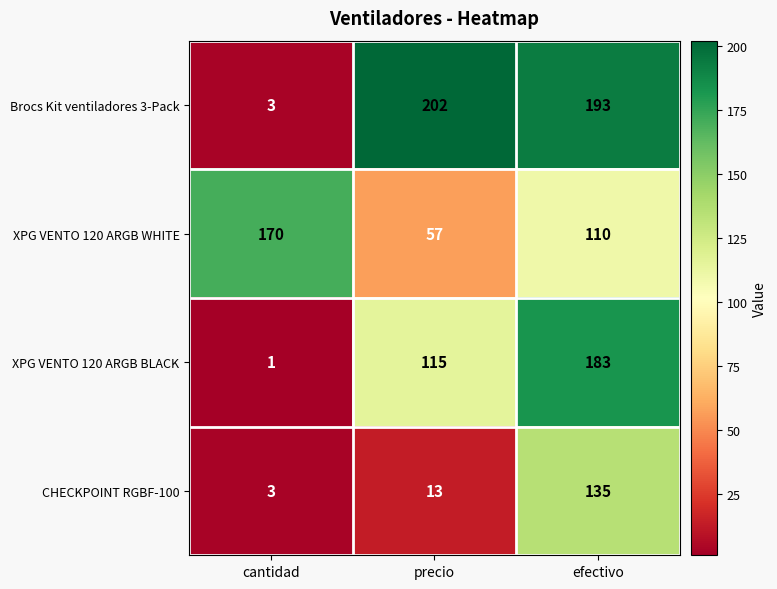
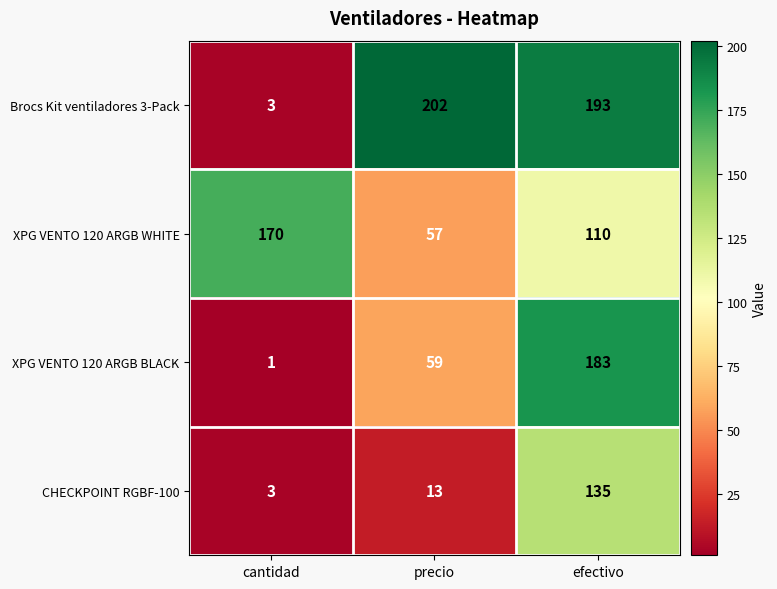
XPG VENTO 120 ARGB BLACK, precio: 115 -> 59
